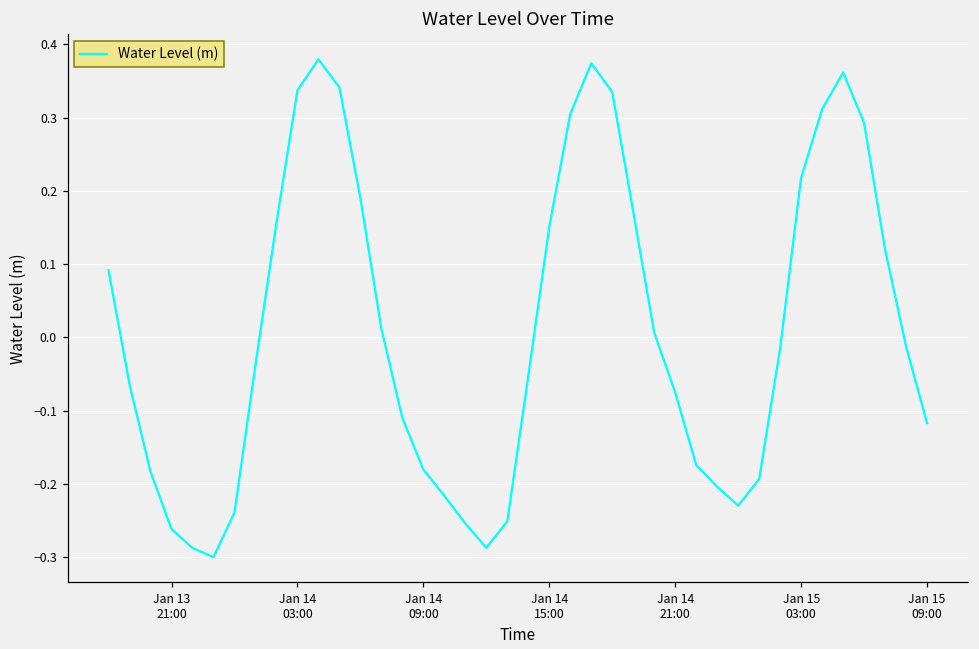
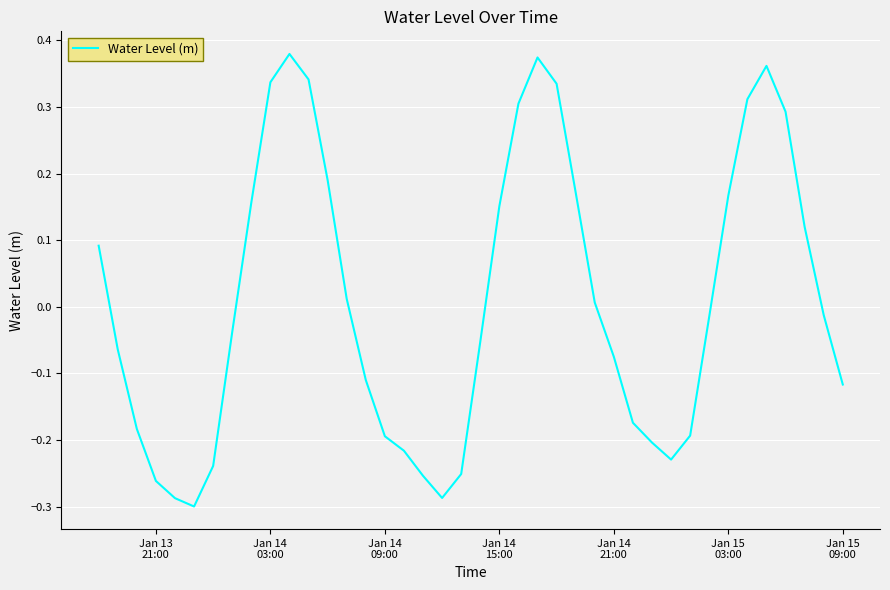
Jan 14 09:00: -0.18 -> -0.19
Jan 15 03:00: 0.22 -> 0.17
